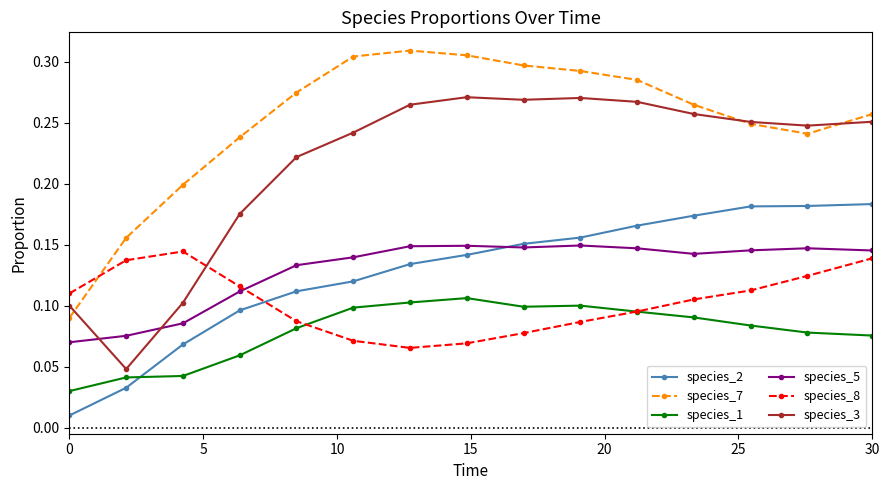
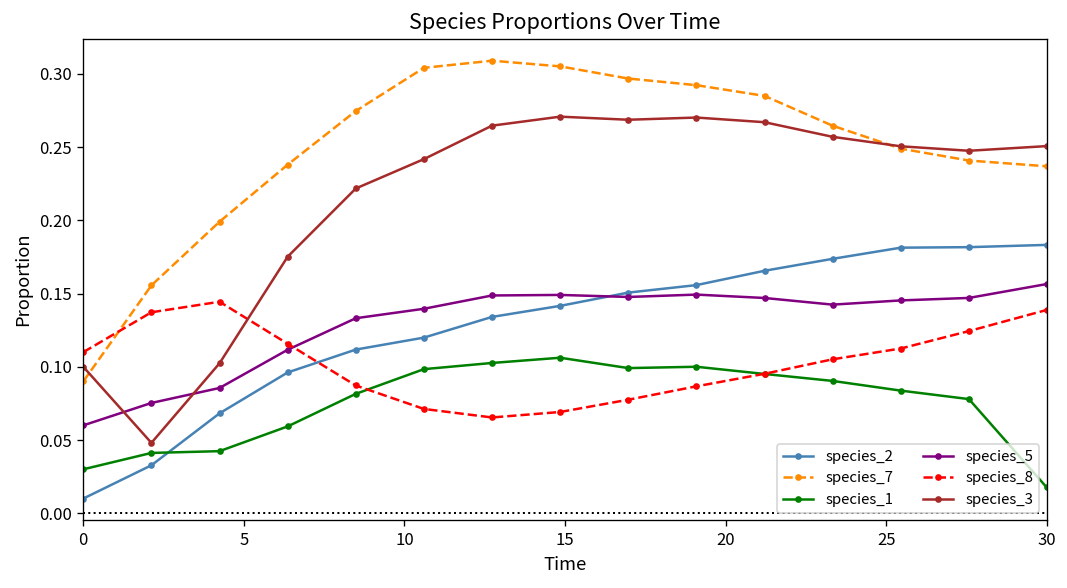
species_5, 0: 0.07 -> 0.06
species_7, 30: 0.257 -> 0.237
species_1, 30: 0.076 -> 0.018
species_5, 30: 0.145 -> 0.157
